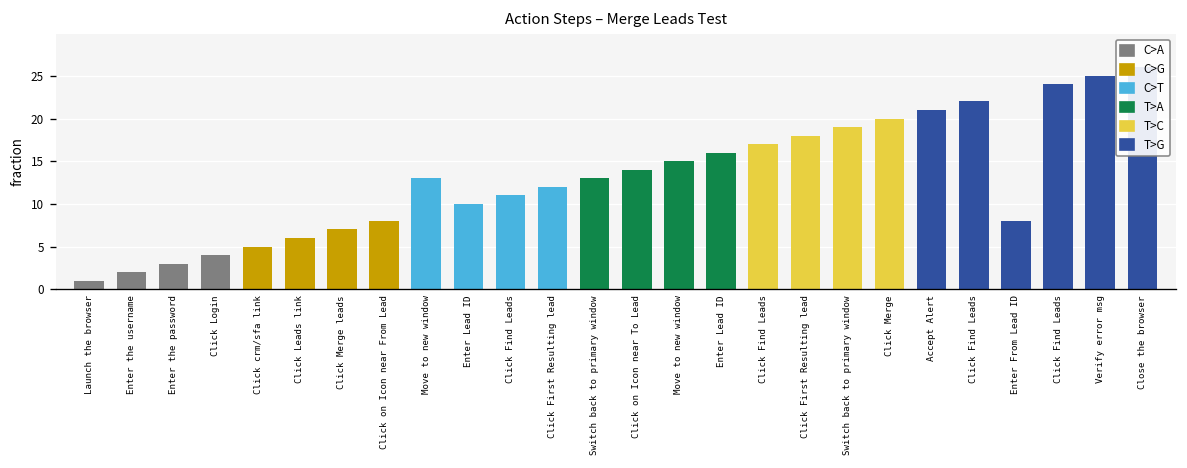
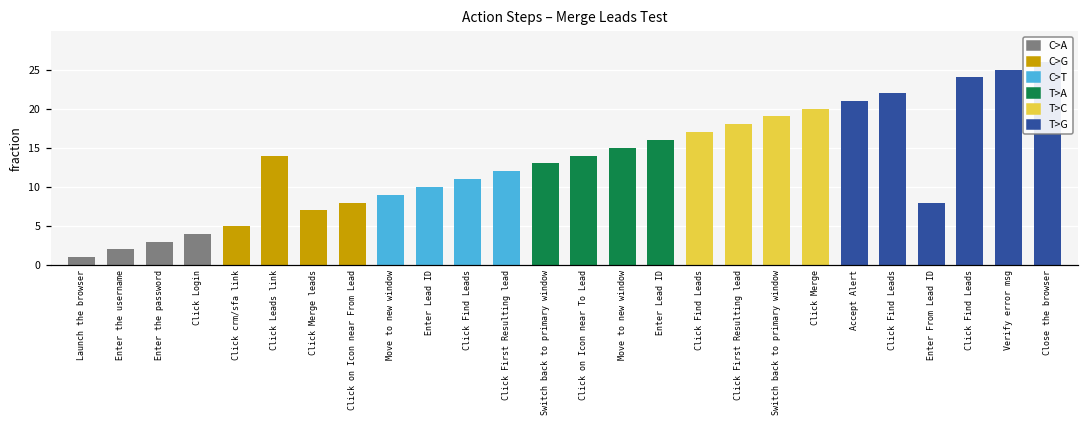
C>G, Click Leads link: 6 -> 14
C>T, Move to new window: 13 -> 9
